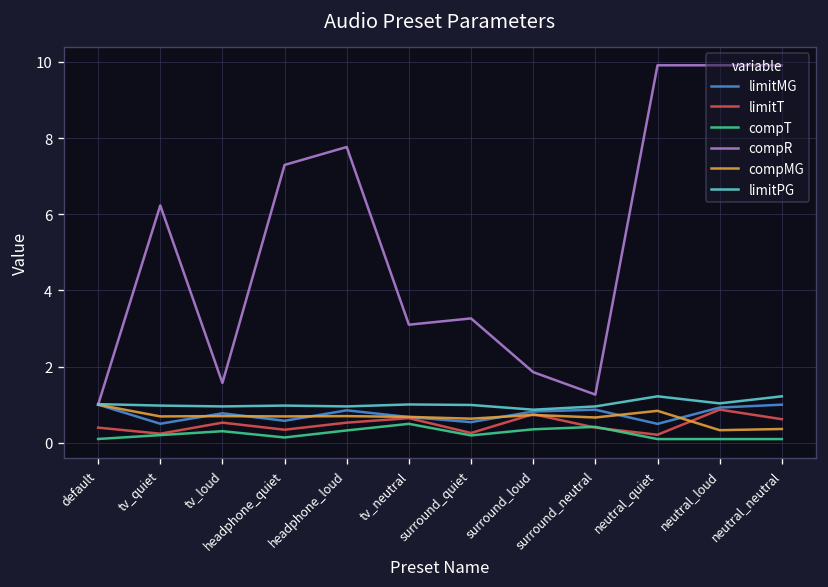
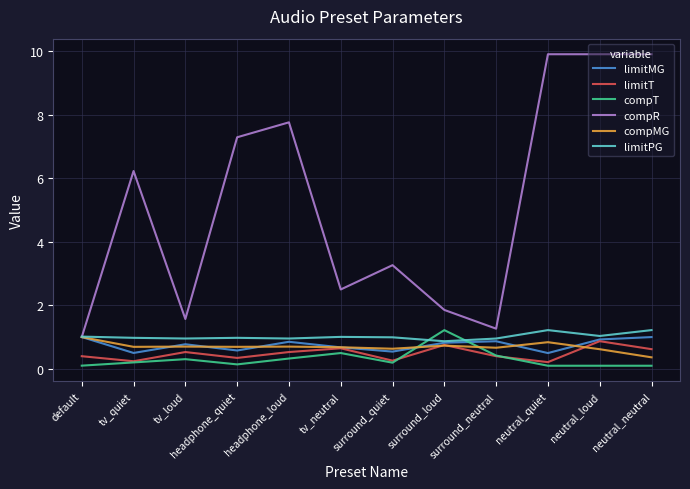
compR, tv_neutral: 3.1 -> 2.5
compT, surround_loud: 0.4 -> 1.2
compMG, neutral_loud: 0.3 -> 0.6
